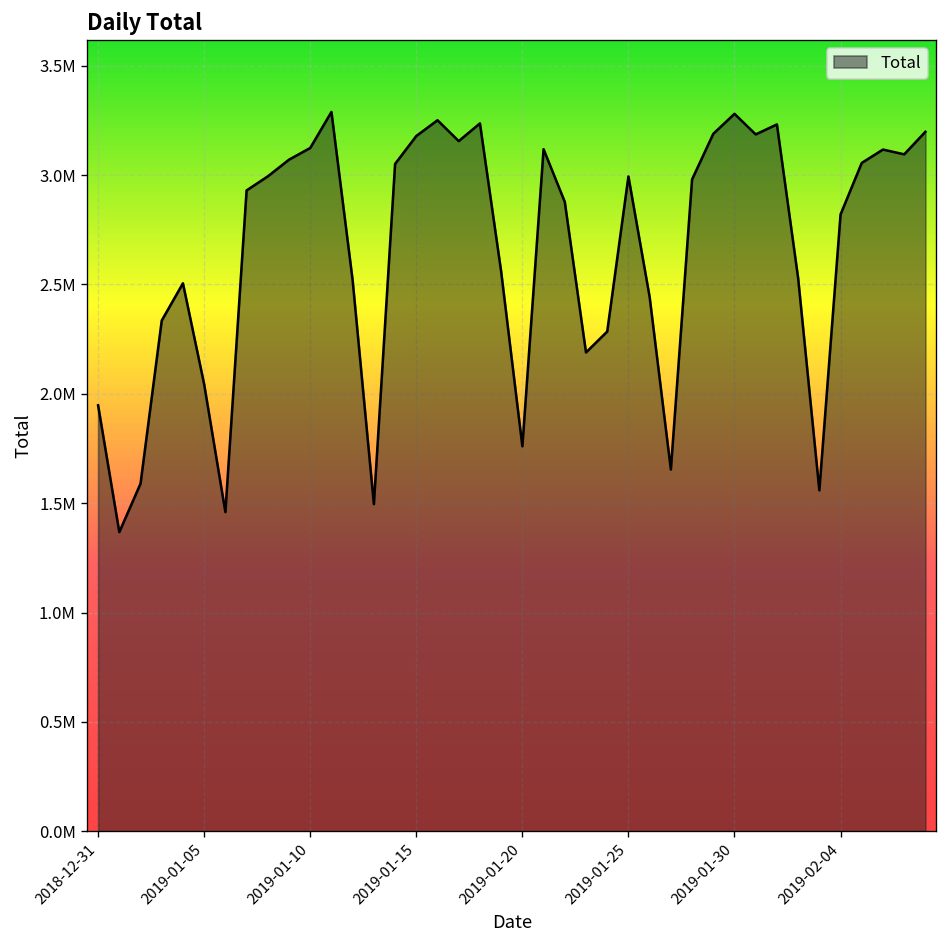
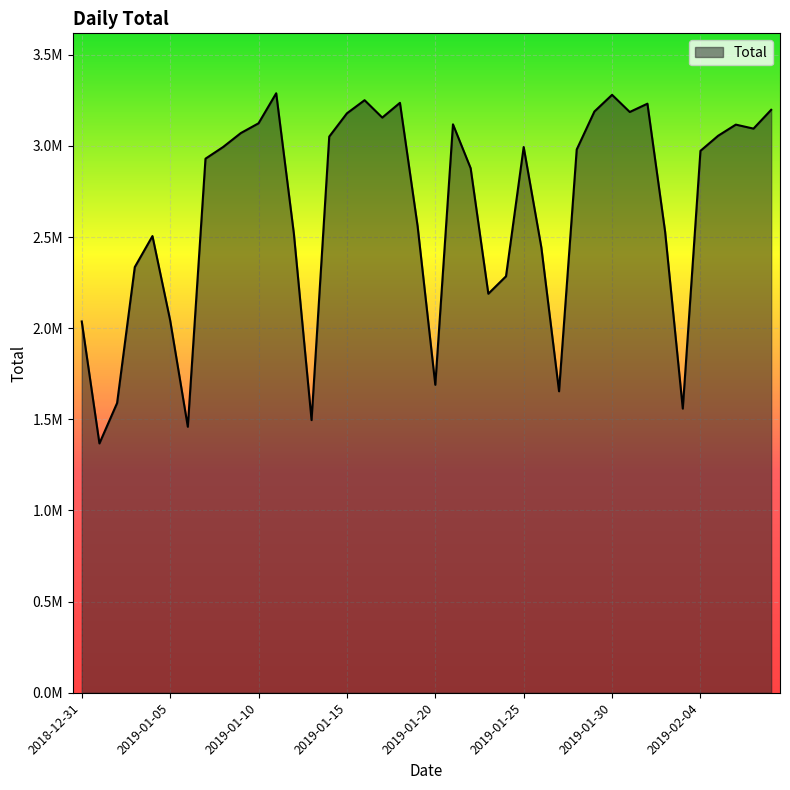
2018-12-31: 1950000 -> 2040000
2019-01-20: 1760000 -> 1690000
2019-02-04: 2820000 -> 2970000
